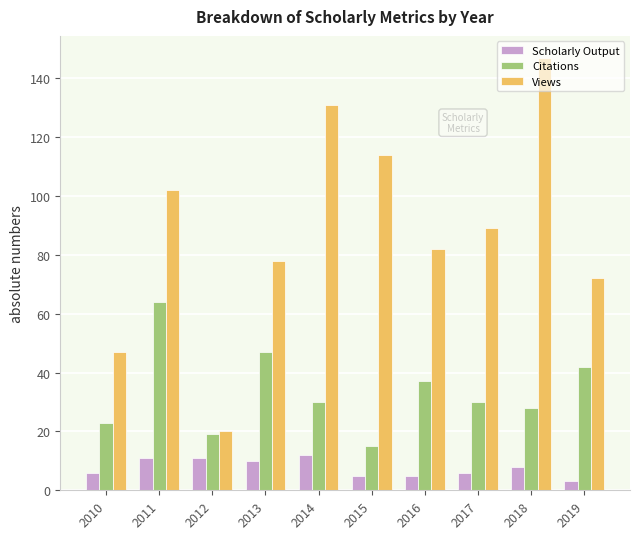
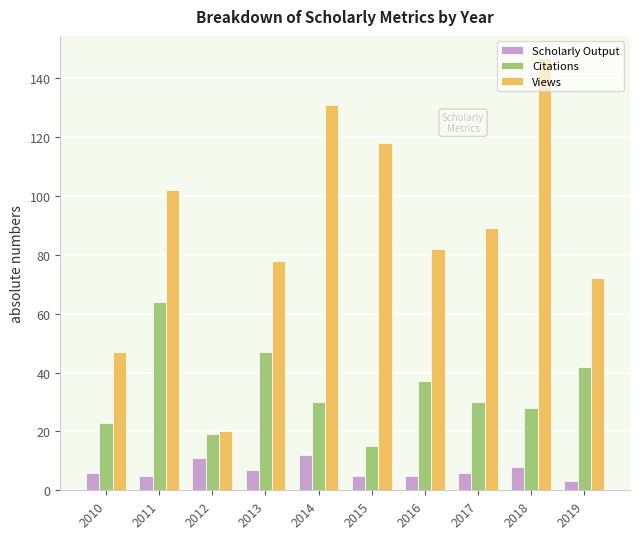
Scholarly Output, 2011: 11 -> 5
Scholarly Output, 2013: 10 -> 7
Views, 2015: 114 -> 118
